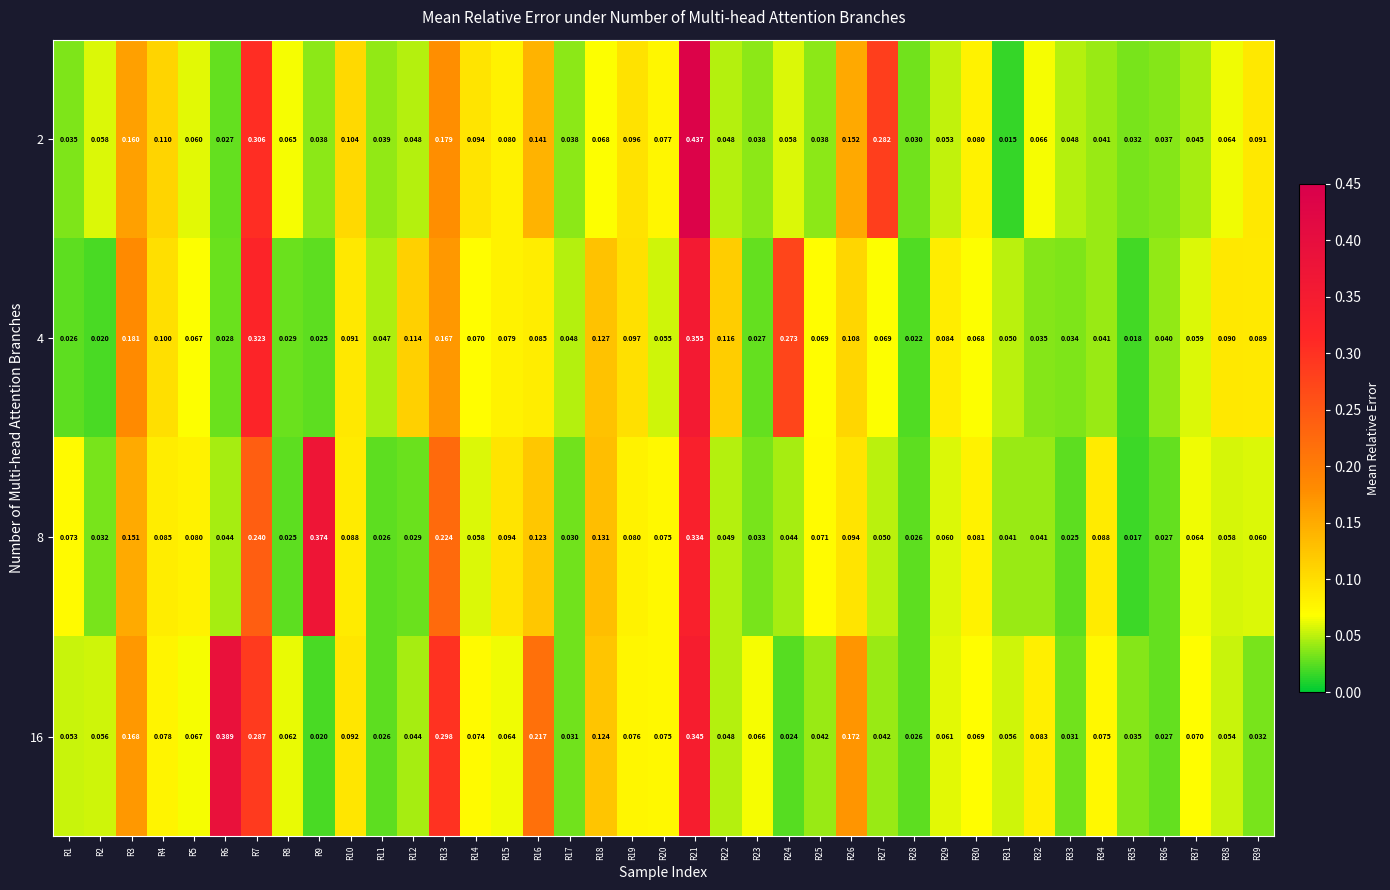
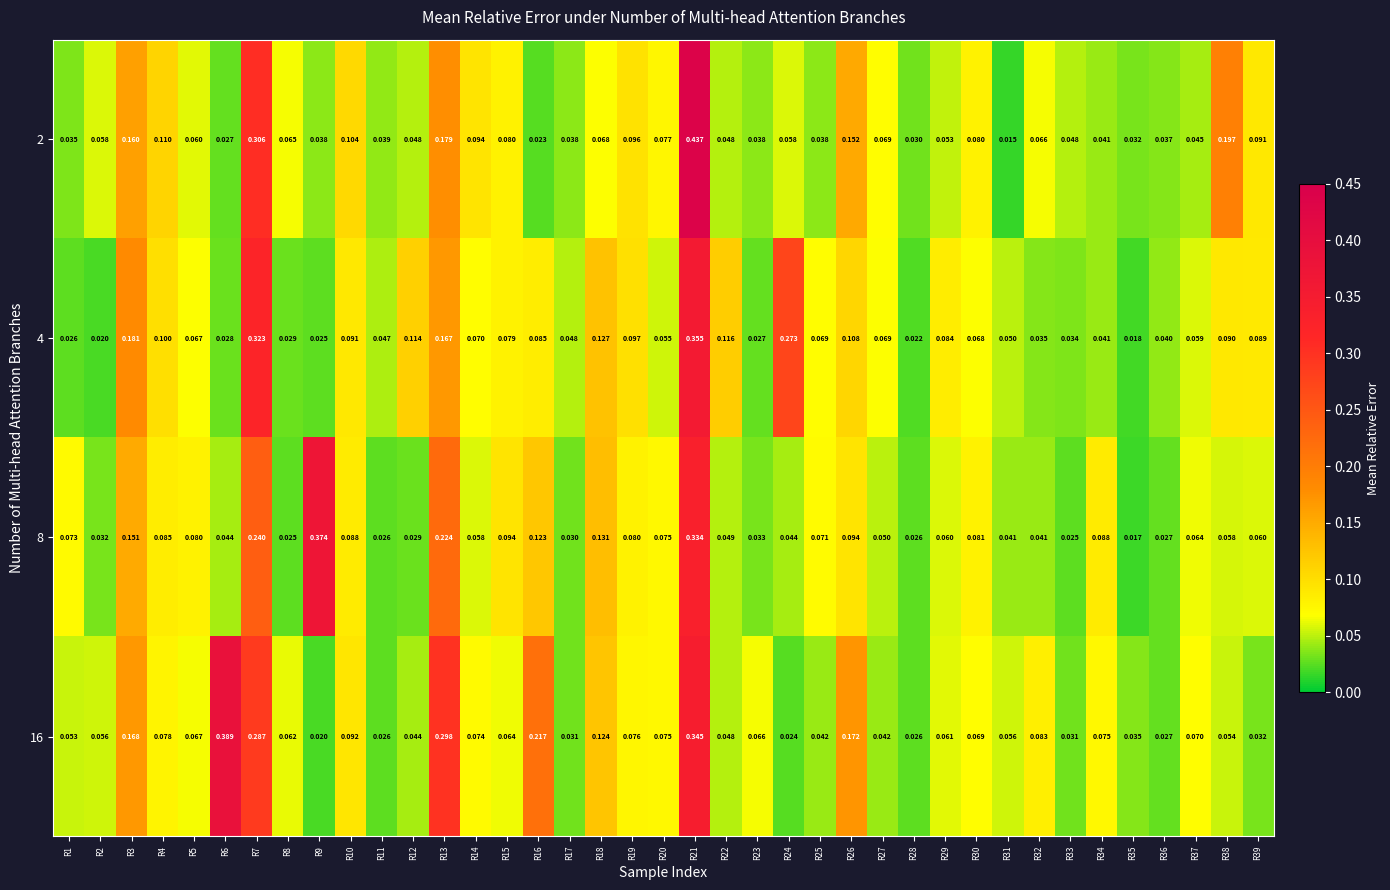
2, R16: 0.141 -> 0.023
2, R27: 0.282 -> 0.069
2, R38: 0.064 -> 0.197
